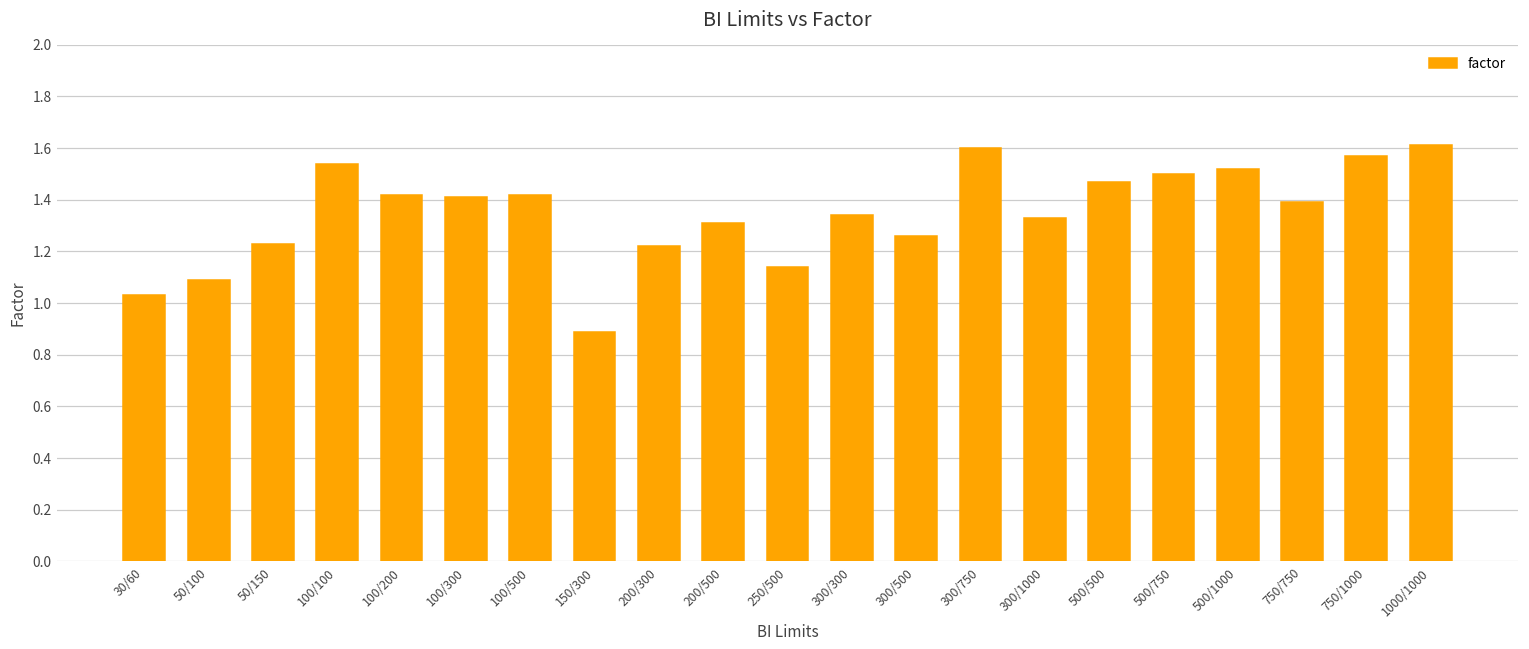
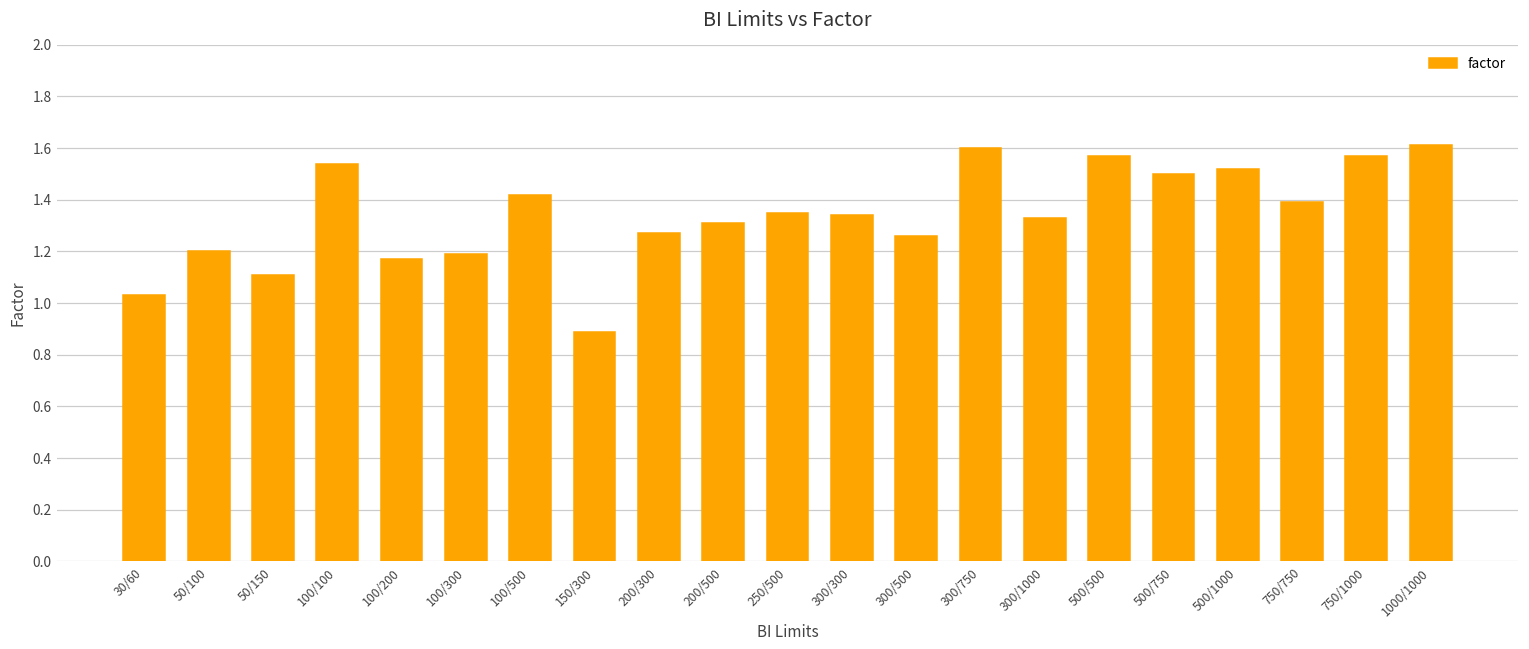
50/100: 1.09 -> 1.20
50/150: 1.23 -> 1.11
100/200: 1.42 -> 1.17
100/300: 1.41 -> 1.19
200/300: 1.22 -> 1.27
250/500: 1.14 -> 1.35
500/500: 1.47 -> 1.57
